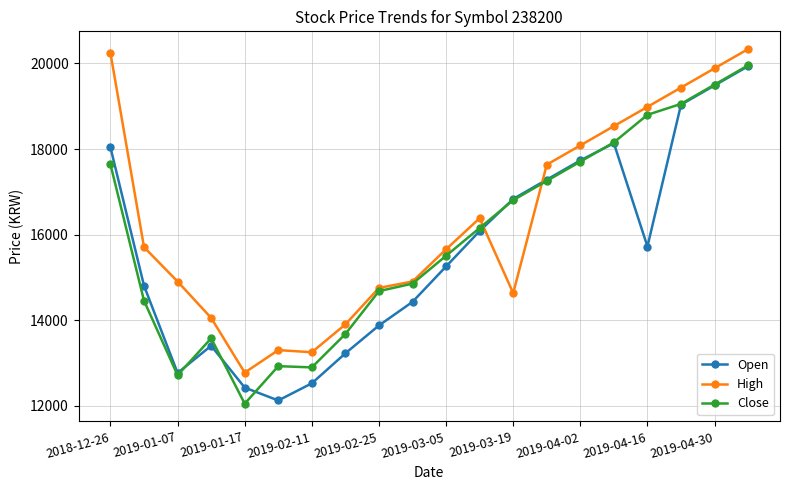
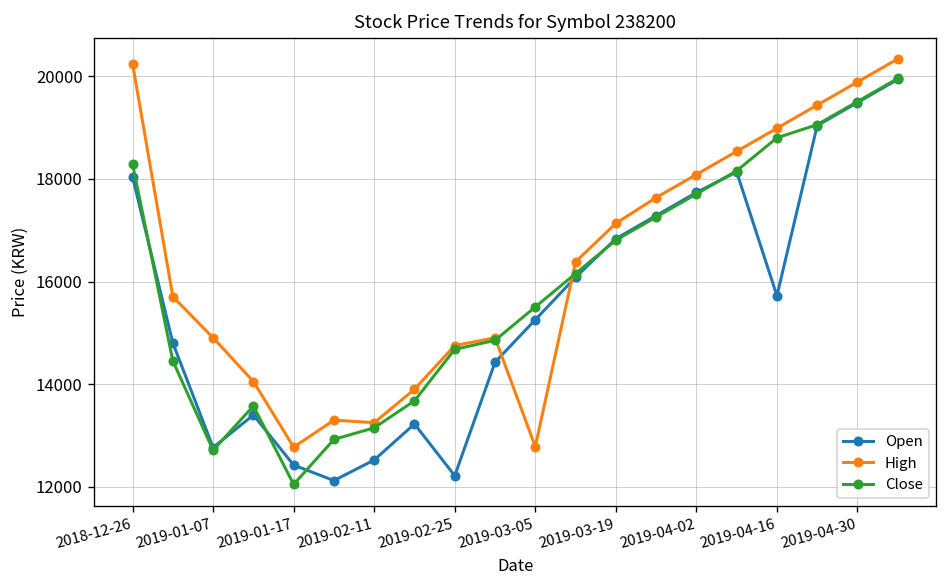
Close, 2018-12-26: 17600 -> 18300
Close, 2019-02-11: 12900 -> 13200
Open, 2019-02-25: 13900 -> 12200
High, 2019-03-05: 15700 -> 12800
High, 2019-03-19: 14600 -> 17100
